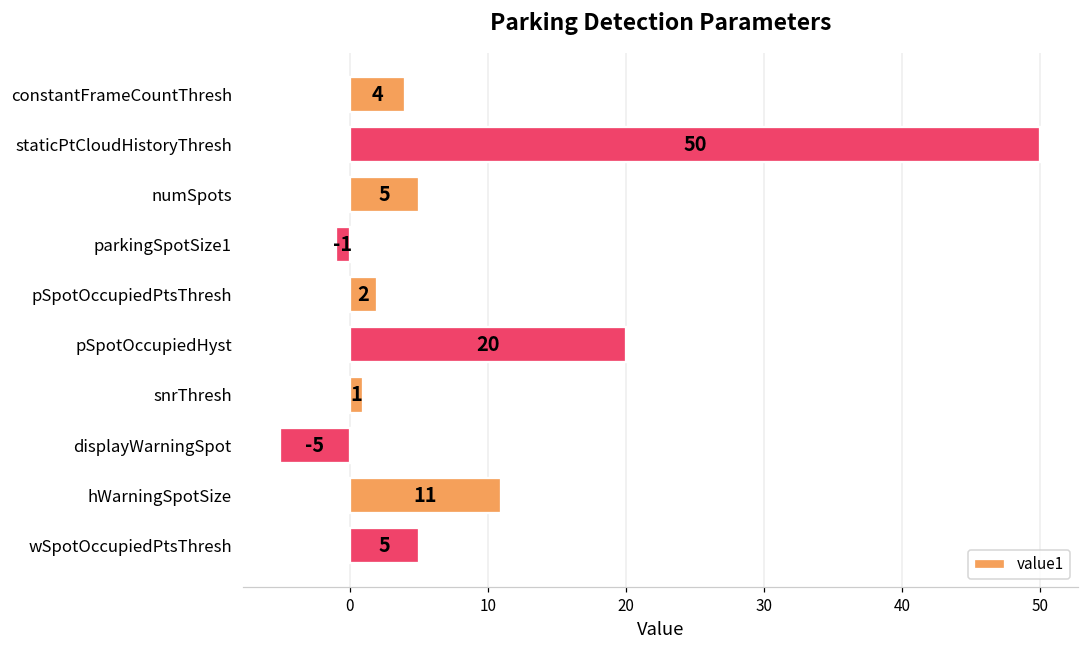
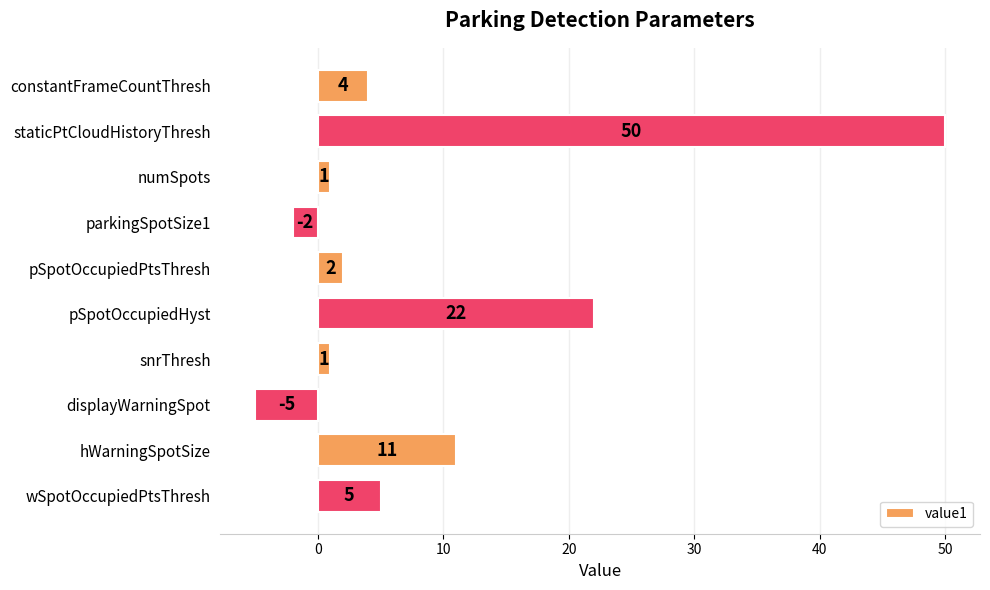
numSpots: 5 -> 1
parkingSpotSize1: -1 -> -2
pSpotOccupiedHyst: 20 -> 22
